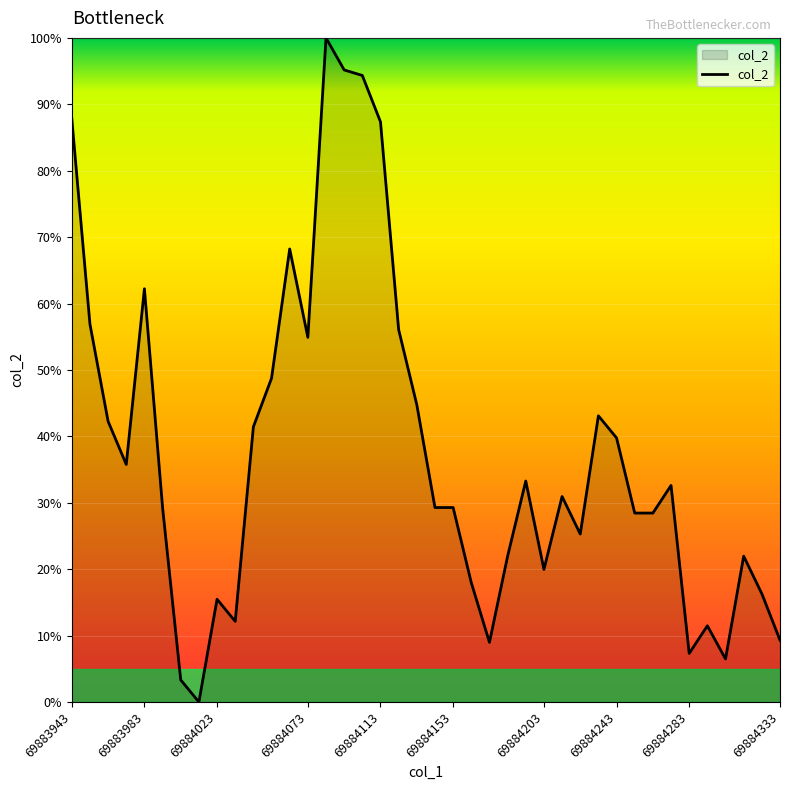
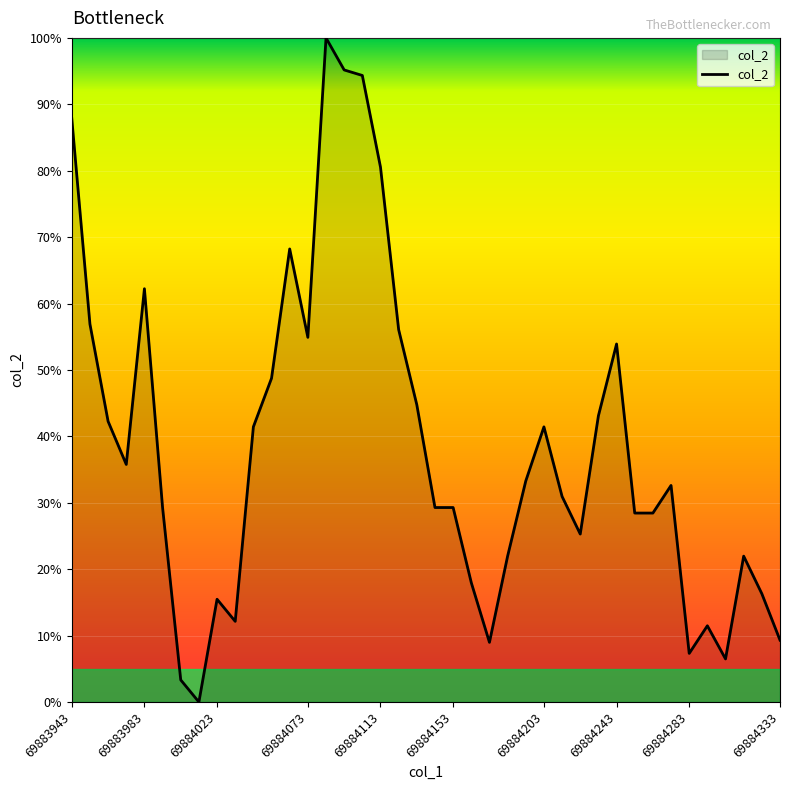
69884113: 87% -> 81%
69884203: 20% -> 41%
69884243: 40% -> 54%
